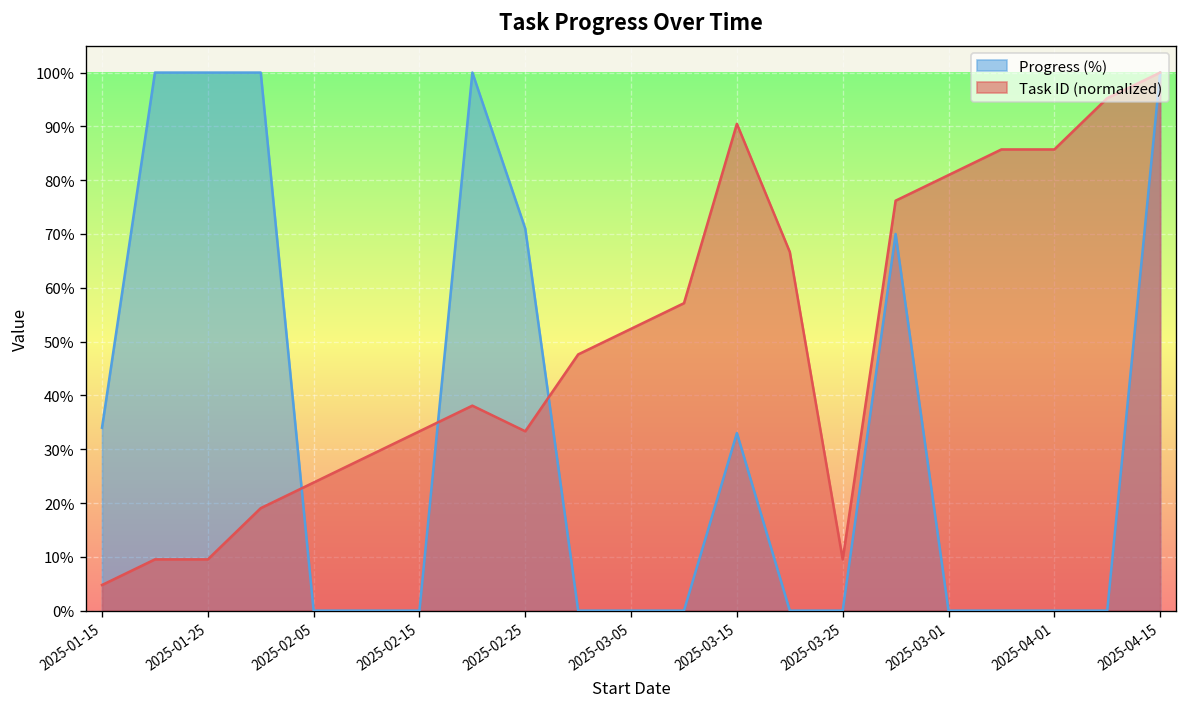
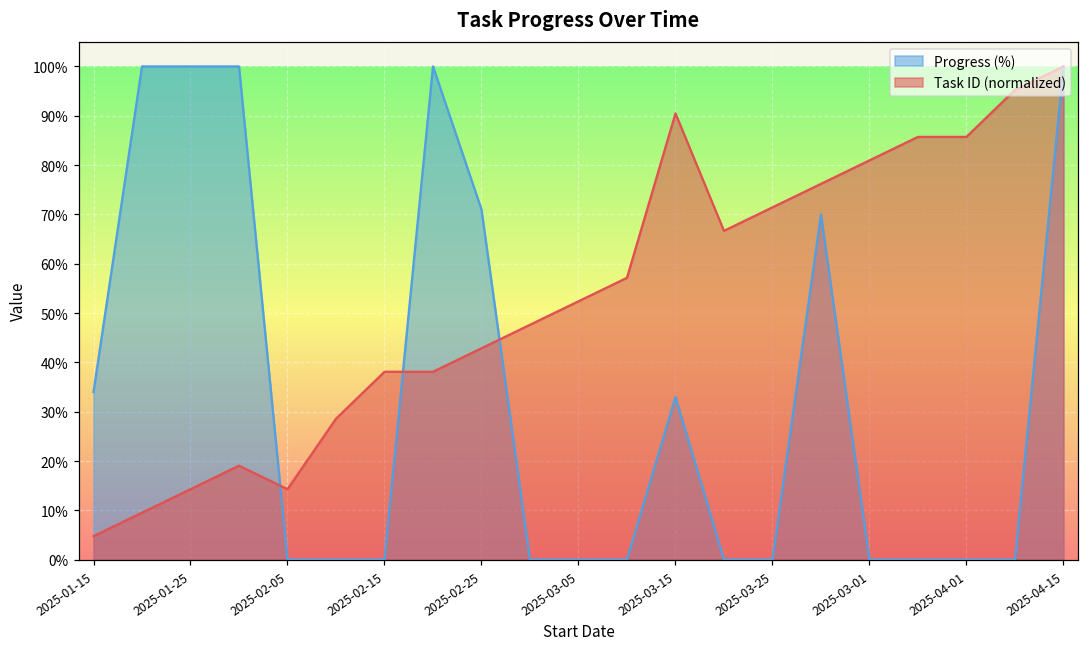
Task ID (normalized), 2025-01-25: 10% -> 14%
Task ID (normalized), 2025-02-05: 24% -> 14%
Task ID (normalized), 2025-02-15: 33% -> 38%
Task ID (normalized), 2025-02-25: 33% -> 43%
Task ID (normalized), 2025-03-25: 10% -> 71%
